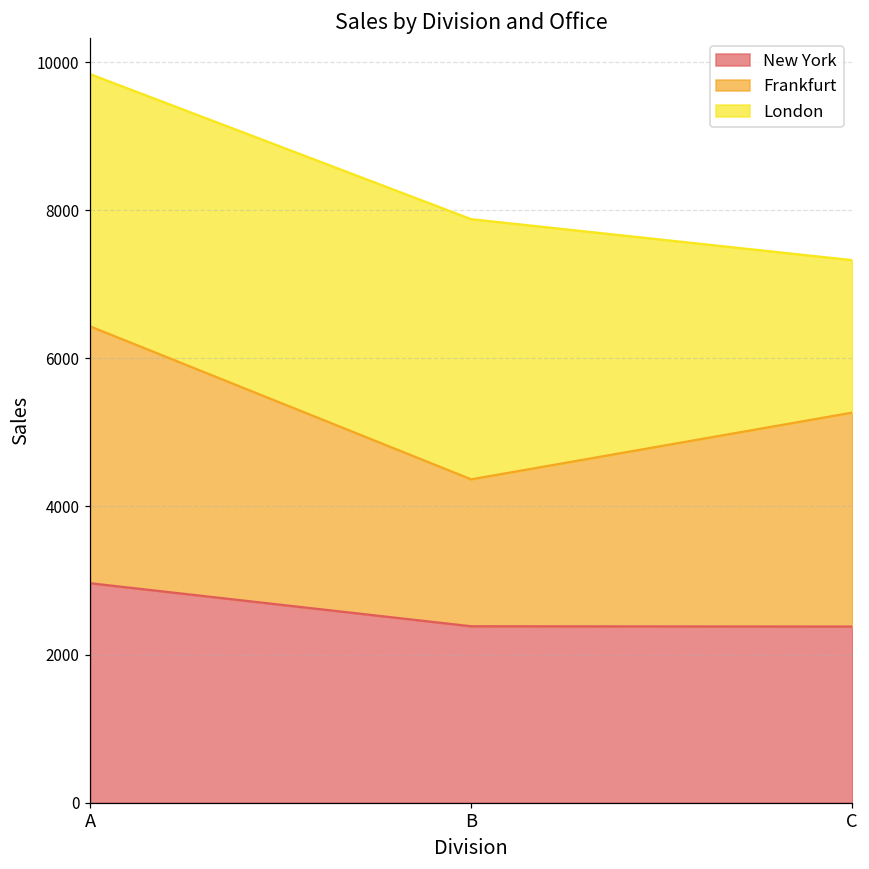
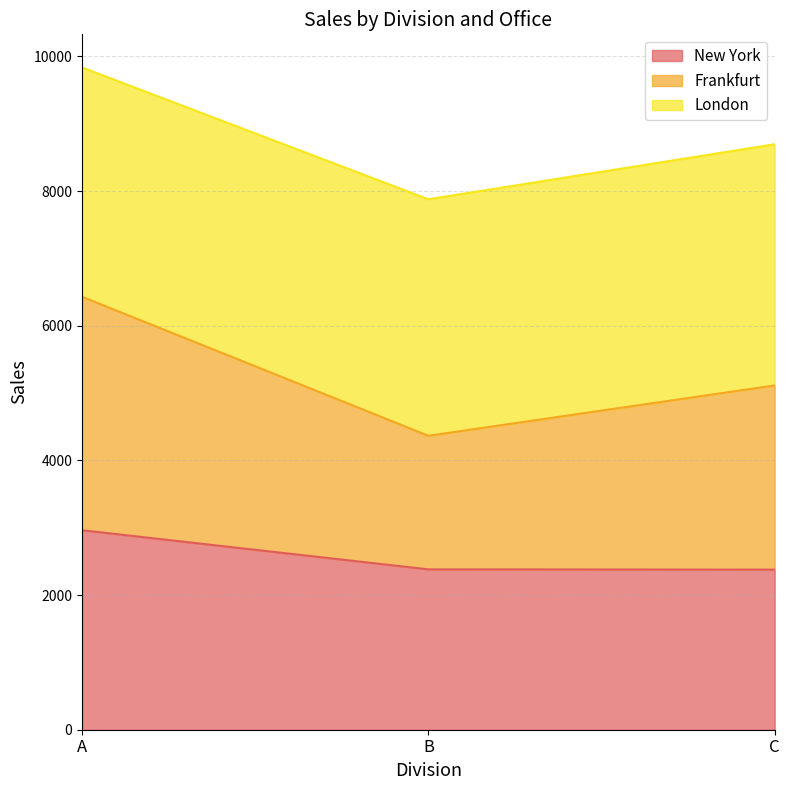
Frankfurt, C: 2900 -> 2700
London, C: 2100 -> 3600
